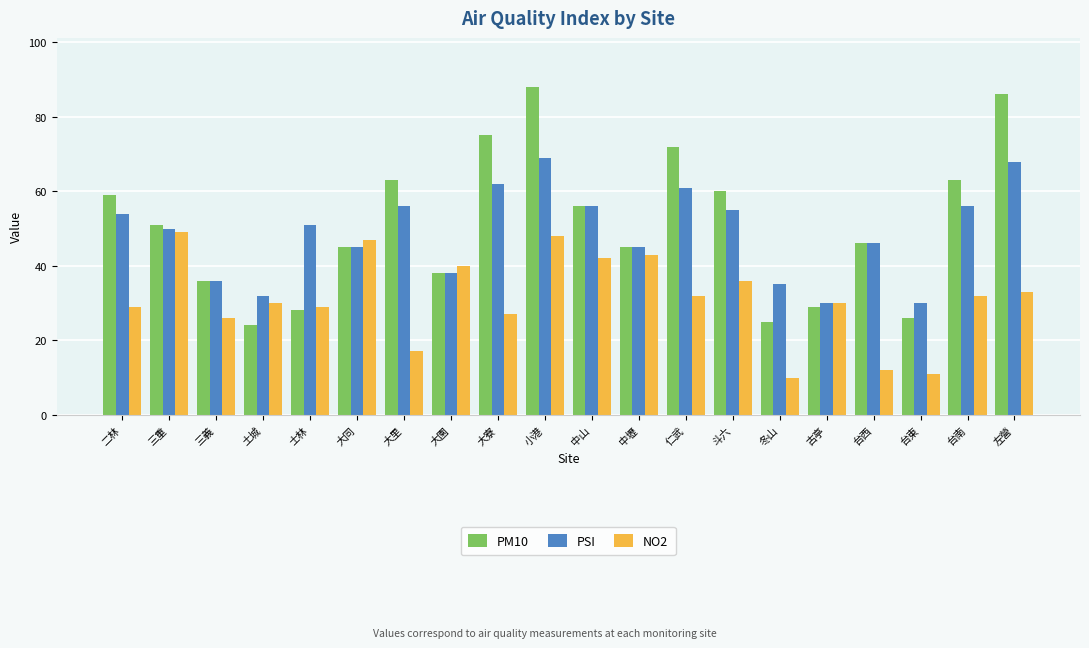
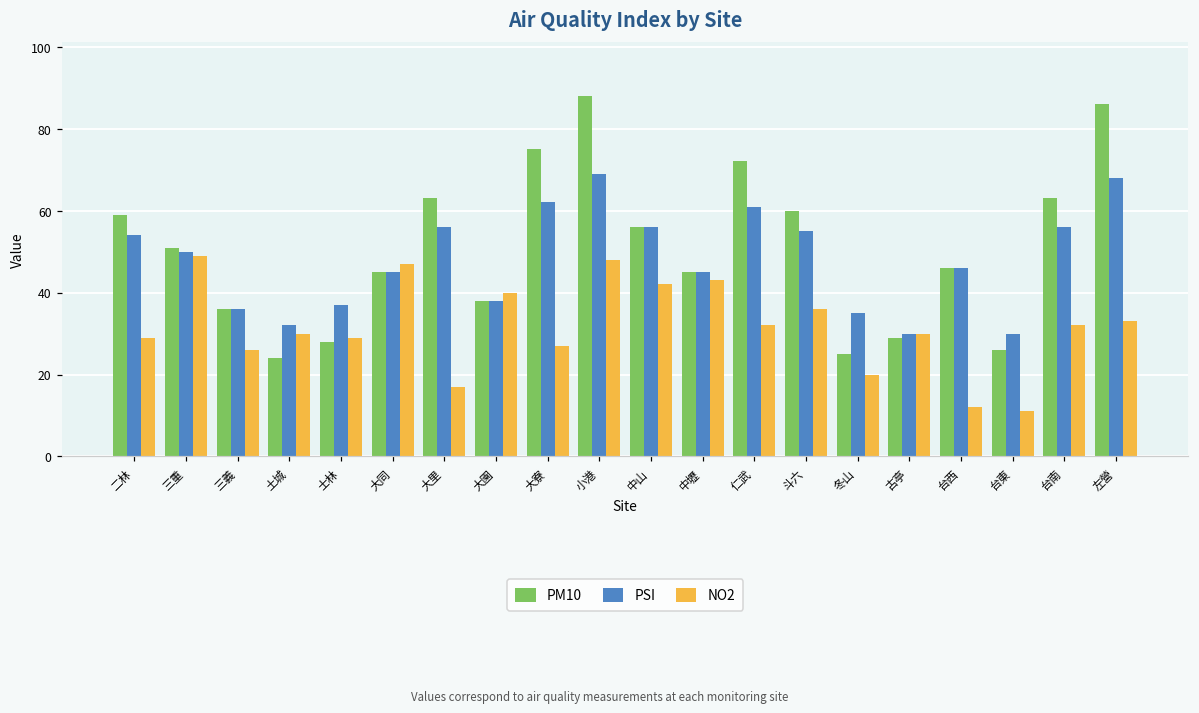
PSI, 士林: 51 -> 37
NO2, 冬山: 10 -> 20
